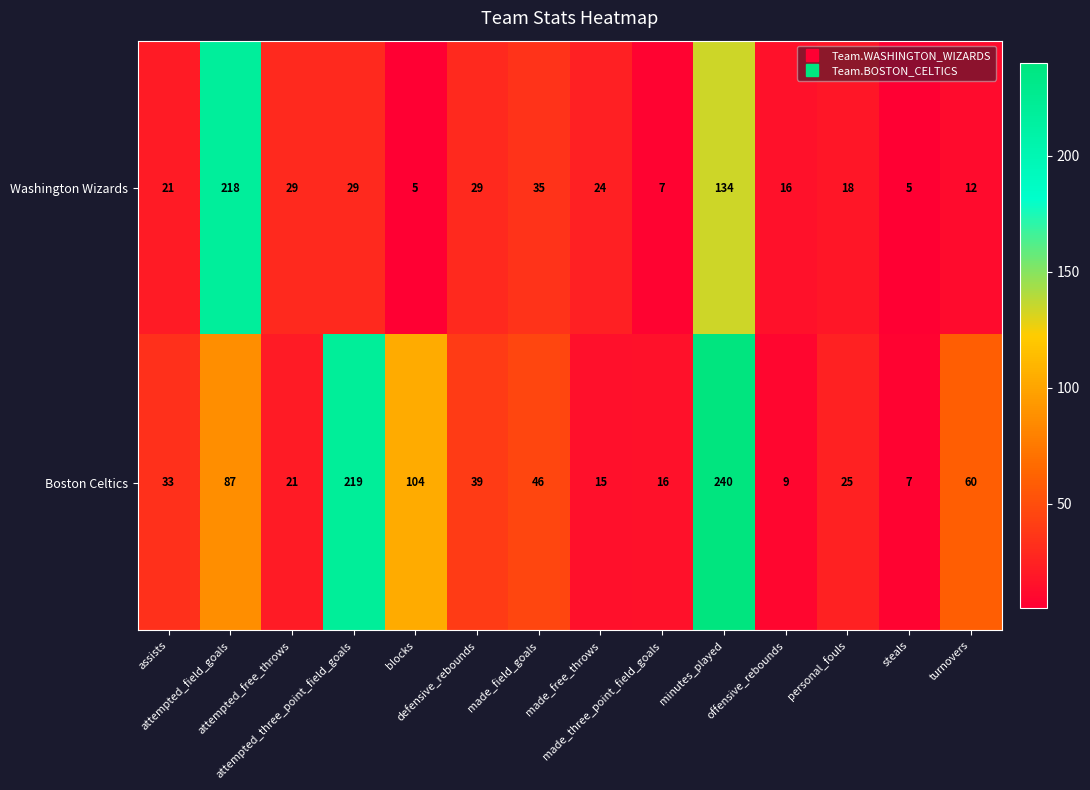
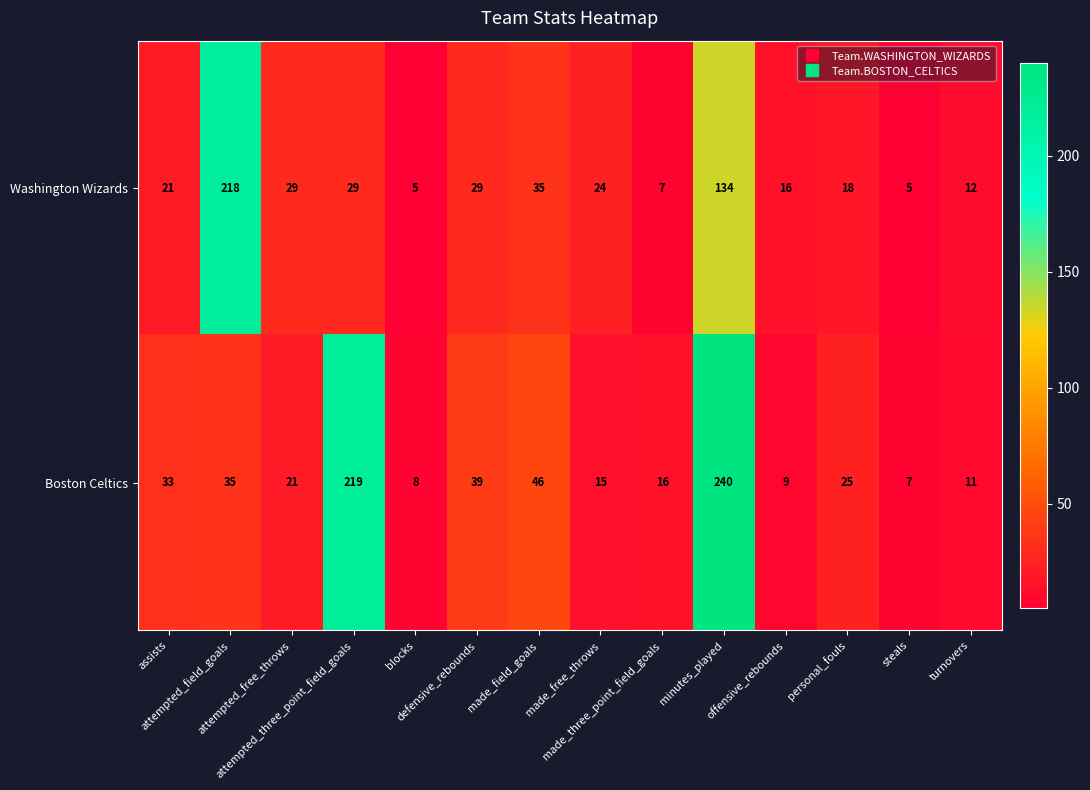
Boston Celtics, attempted_field_goals: 87 -> 35
Boston Celtics, blocks: 104 -> 8
Boston Celtics, turnovers: 60 -> 11
